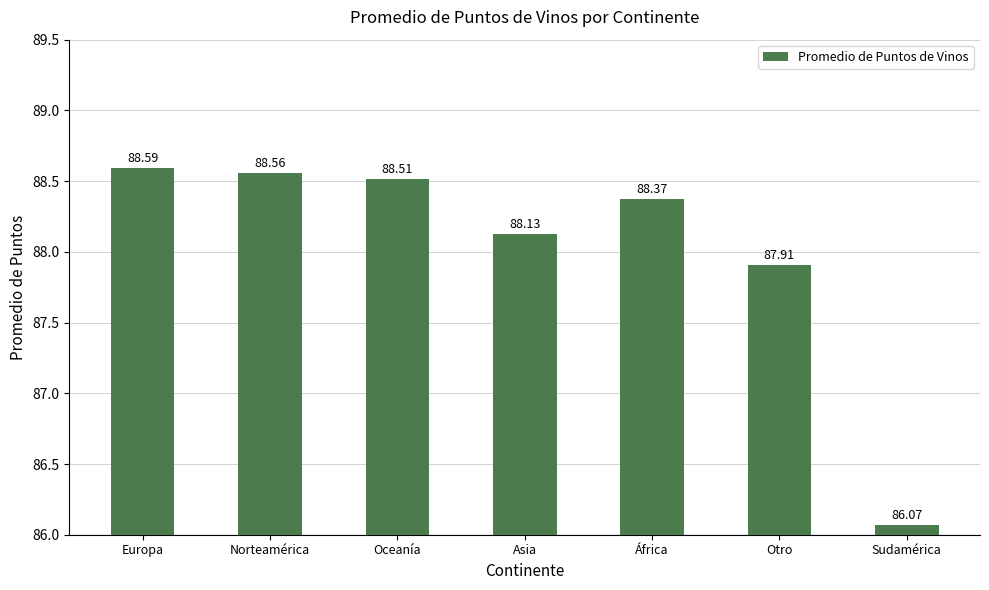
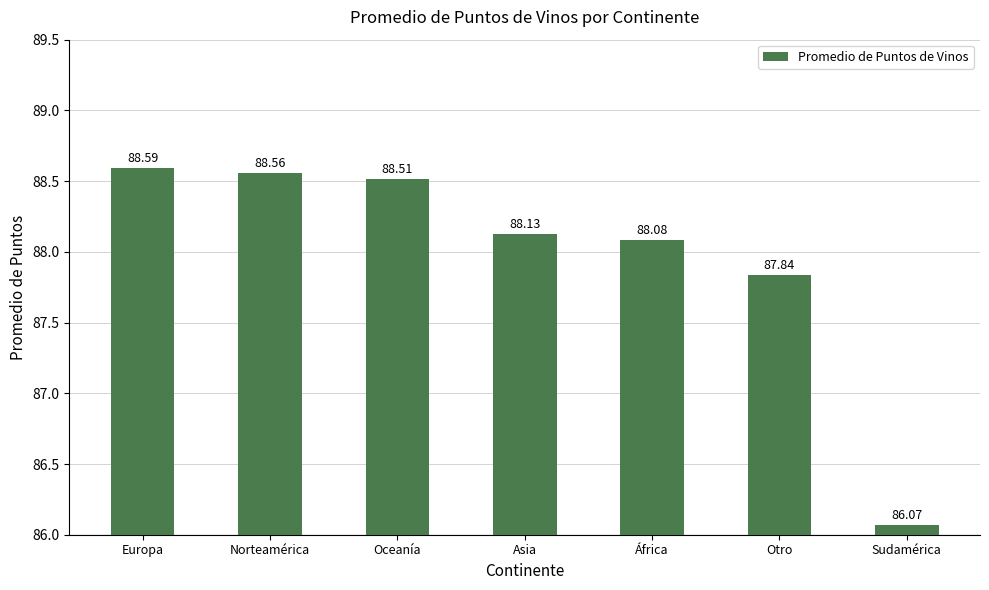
África: 88.37 -> 88.08
Otro: 87.91 -> 87.84
